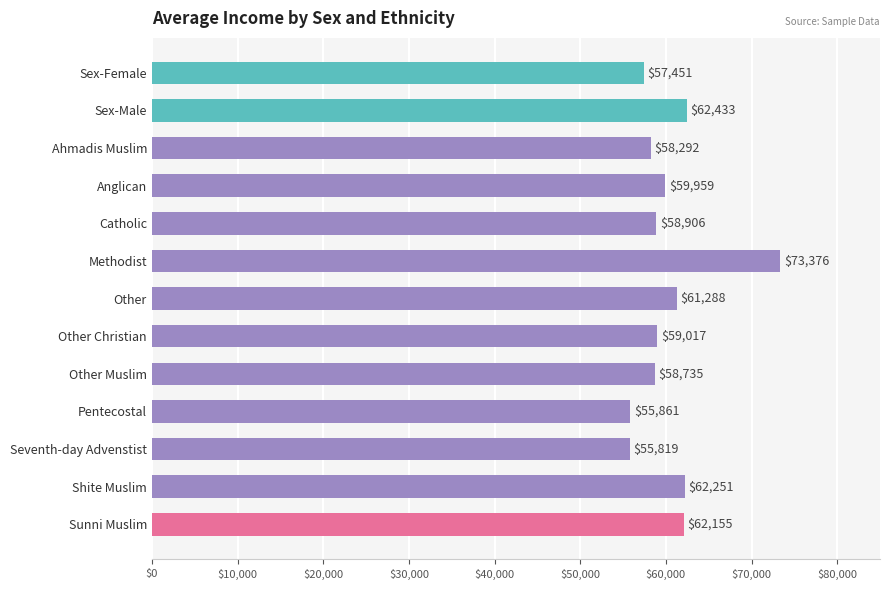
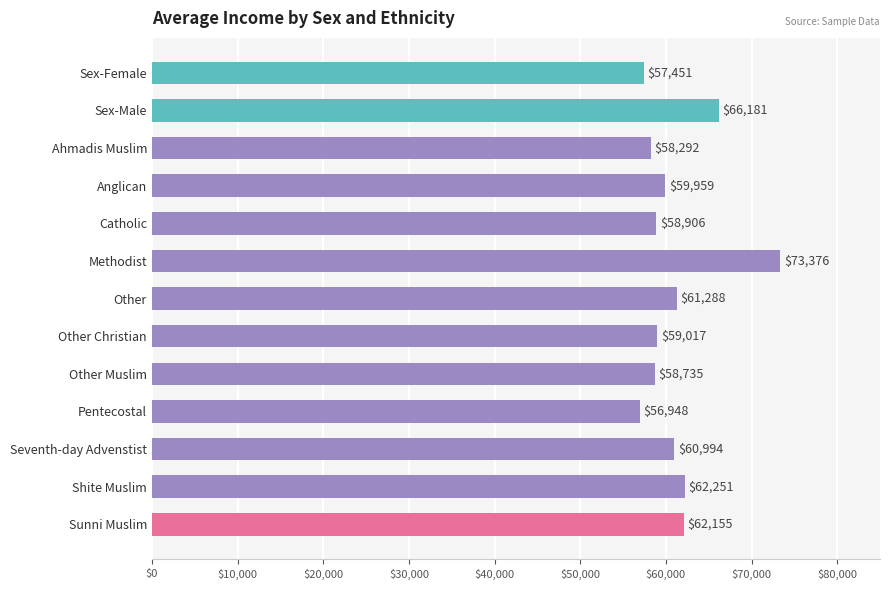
Sex-Male: $62,433 -> $66,181
Pentecostal: $55,861 -> $56,948
Seventh-day Advenstist: $55,819 -> $60,994
